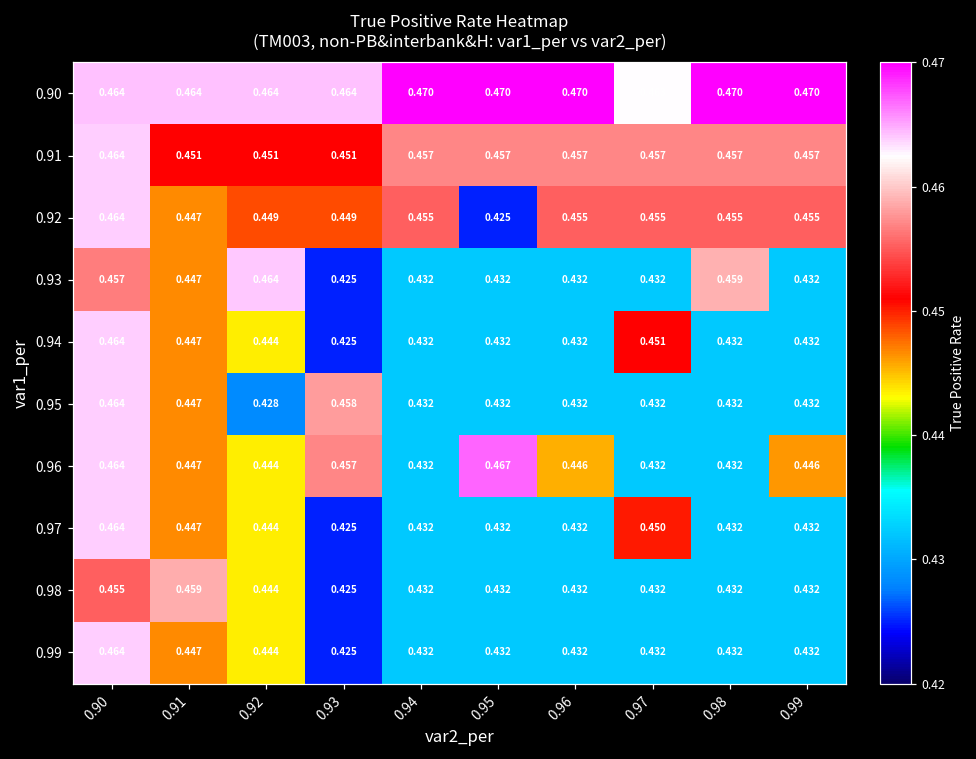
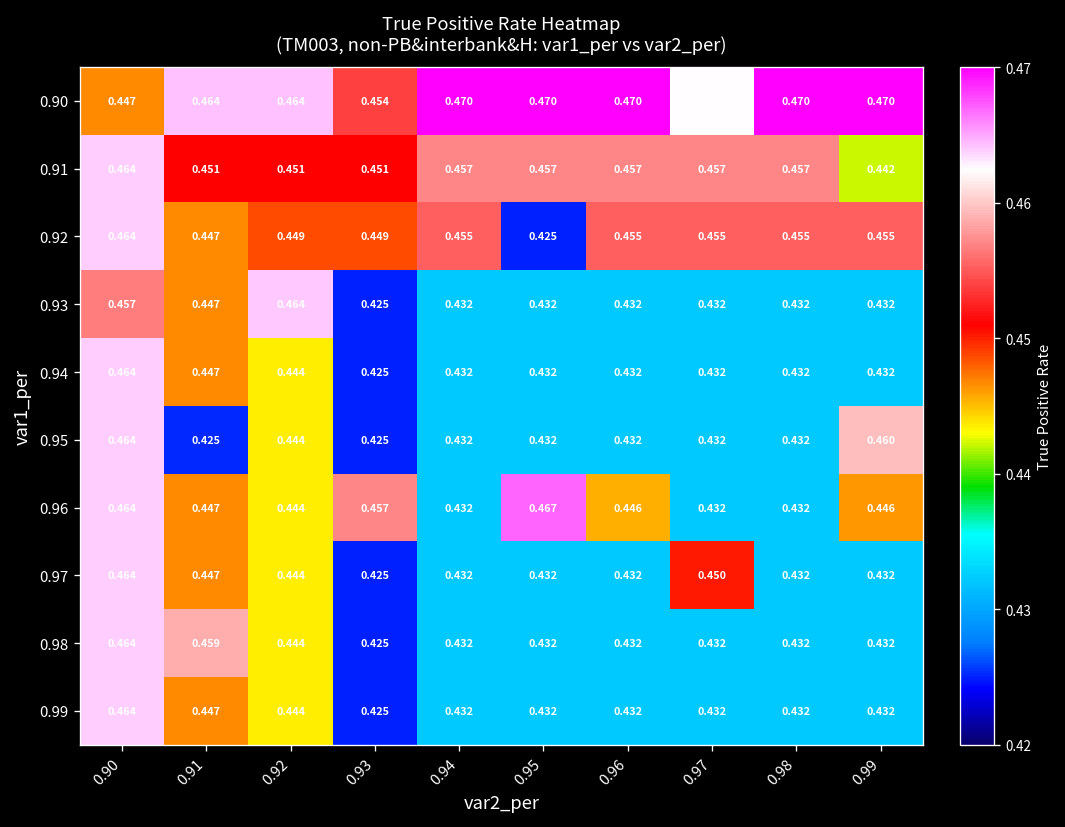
0.90, 0.90: 0.464 -> 0.447
0.90, 0.93: 0.464 -> 0.454
0.91, 0.99: 0.457 -> 0.442
0.93, 0.98: 0.459 -> 0.432
0.94, 0.97: 0.451 -> 0.432
0.95, 0.91: 0.447 -> 0.425
0.95, 0.92: 0.428 -> 0.444
0.95, 0.93: 0.458 -> 0.425
0.95, 0.99: 0.432 -> 0.460
0.98, 0.90: 0.455 -> 0.464
